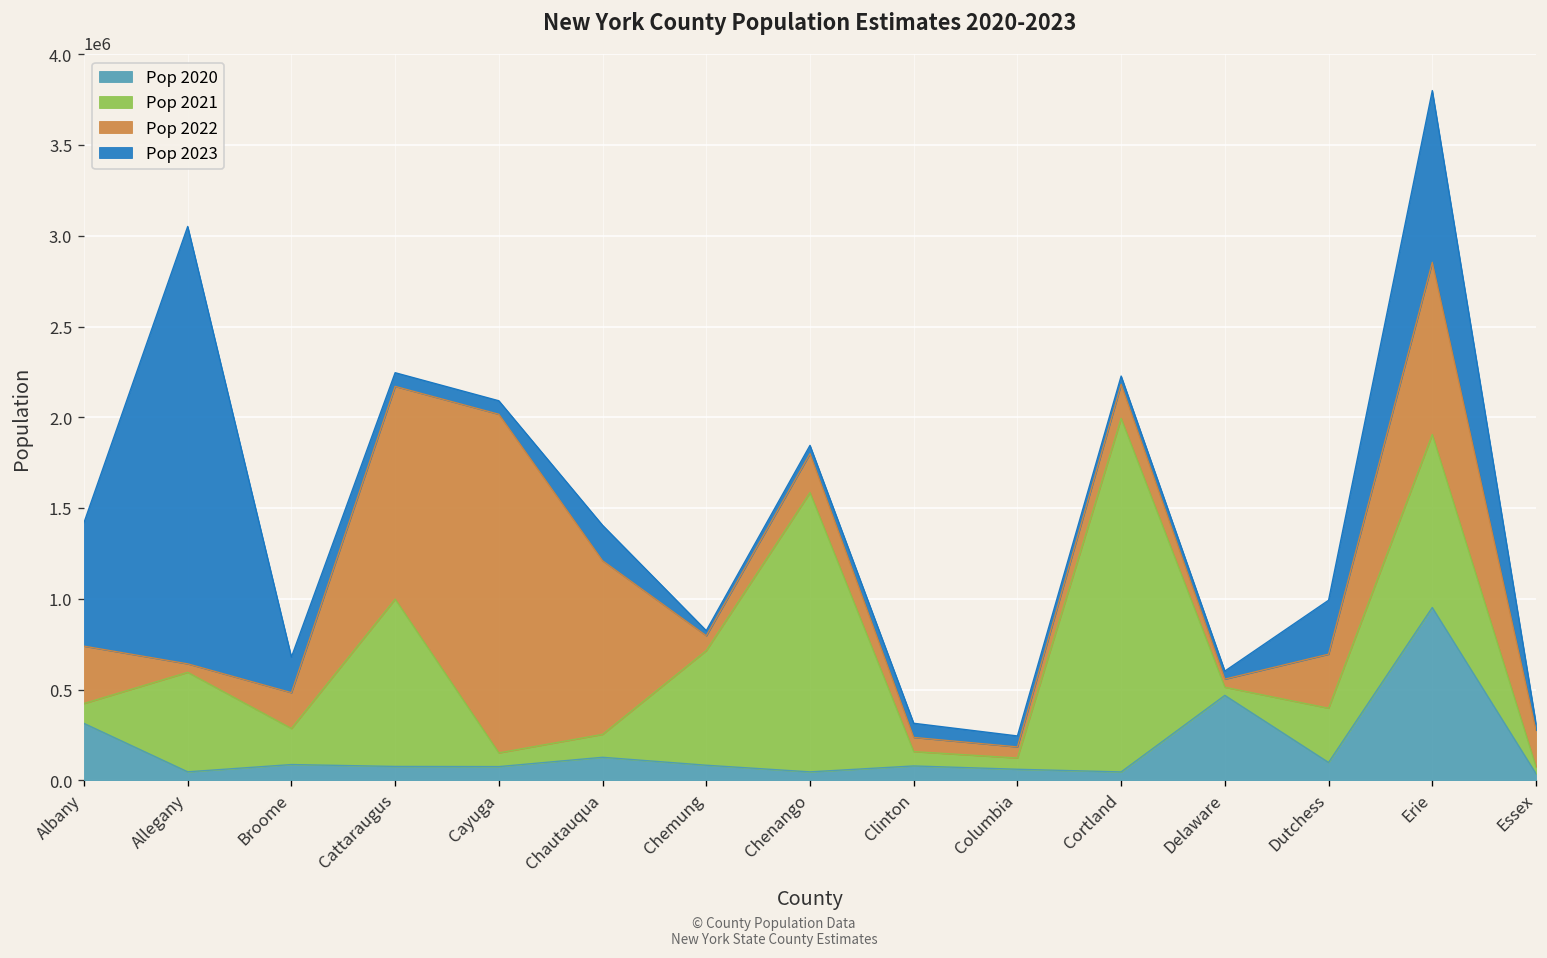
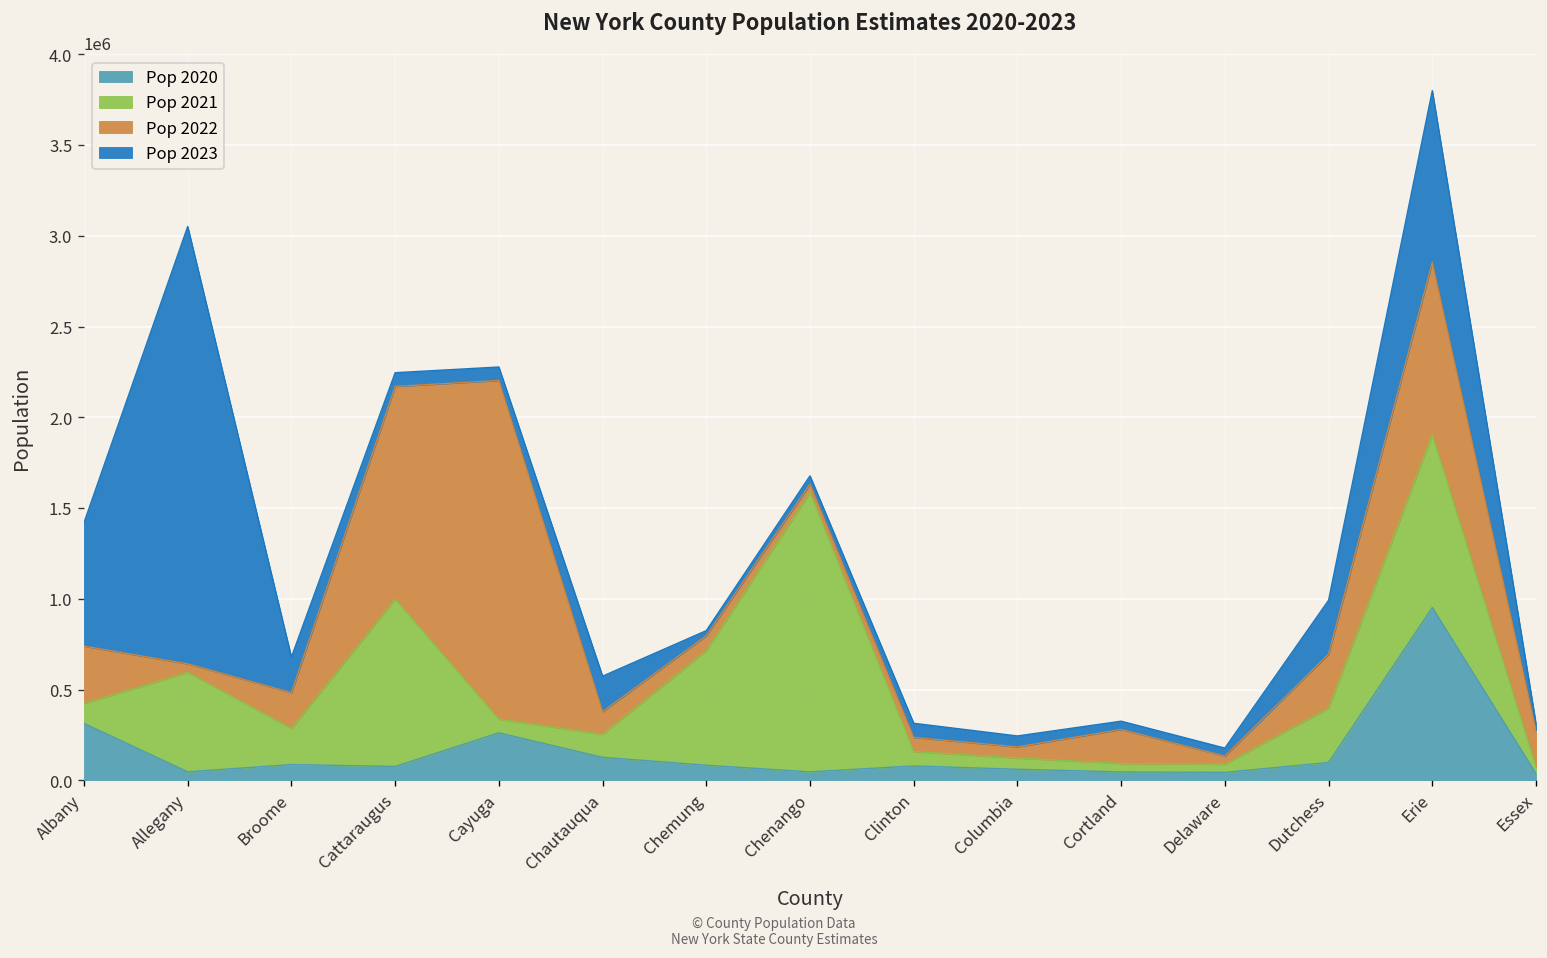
Pop 2020, Cayuga: 80000 -> 260000
Pop 2022, Chautauqua: 960000 -> 130000
Pop 2022, Chenango: 210000 -> 50000
Pop 2021, Cortland: 1950000 -> 50000
Pop 2020, Delaware: 470000 -> 40000
